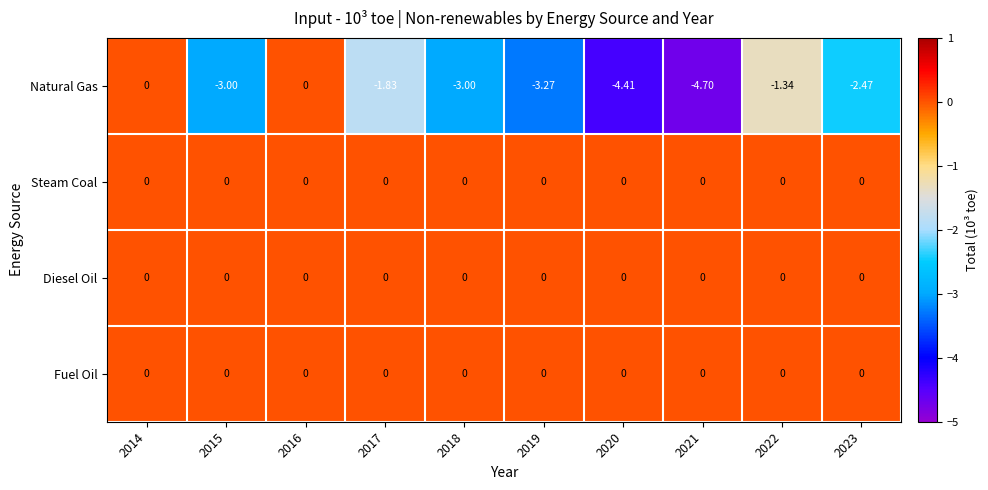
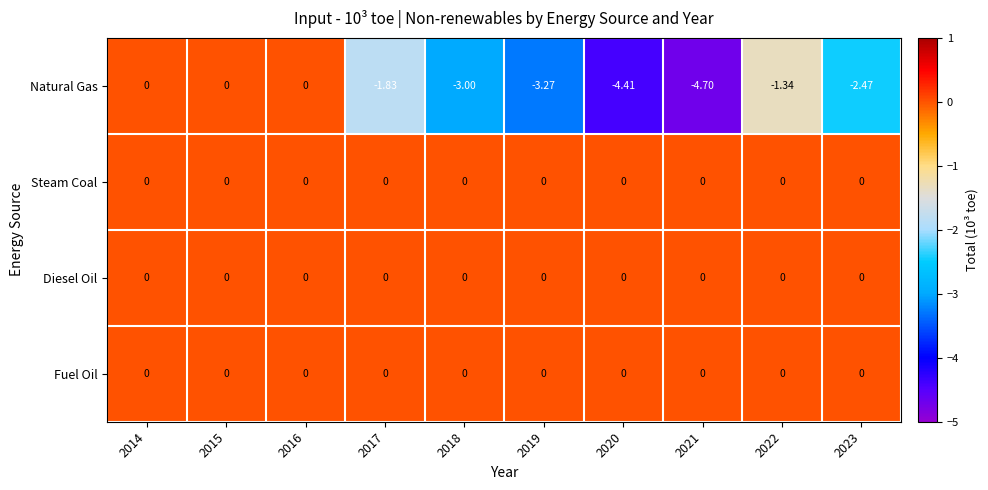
Natural Gas, 2015: -3.00 -> 0
